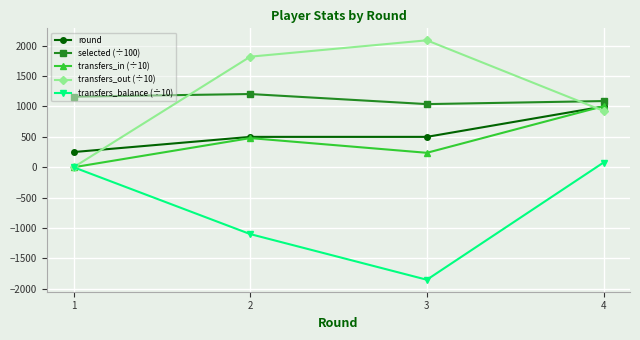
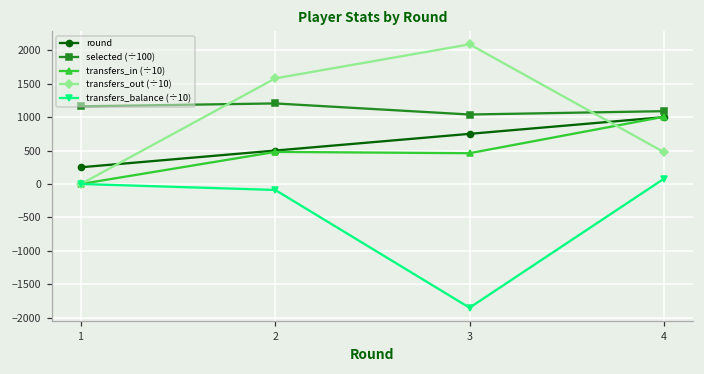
transfers_out (÷10), 2: 1800 -> 1600
transfers_balance (÷10), 2: -1100 -> -100
round, 3: 500 -> 800
transfers_in (÷10), 3: 200 -> 500
transfers_out (÷10), 4: 900 -> 500
